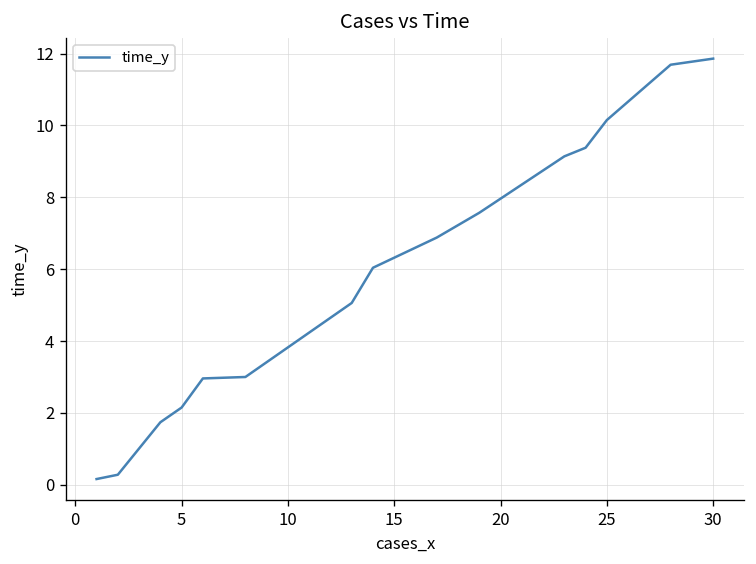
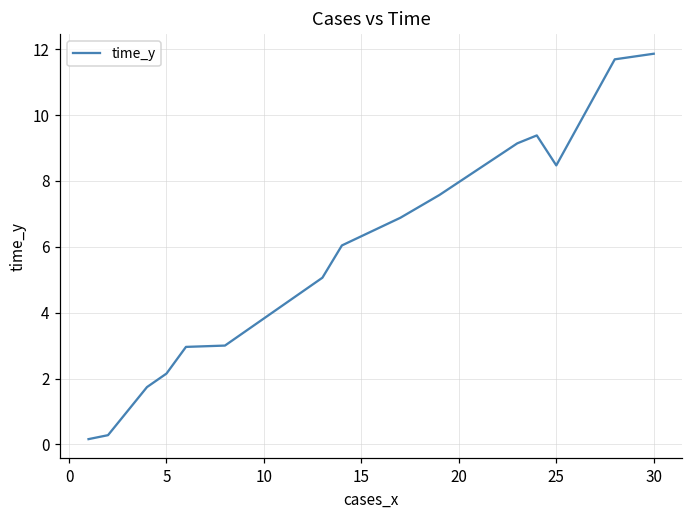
25: 10.2 -> 8.5
